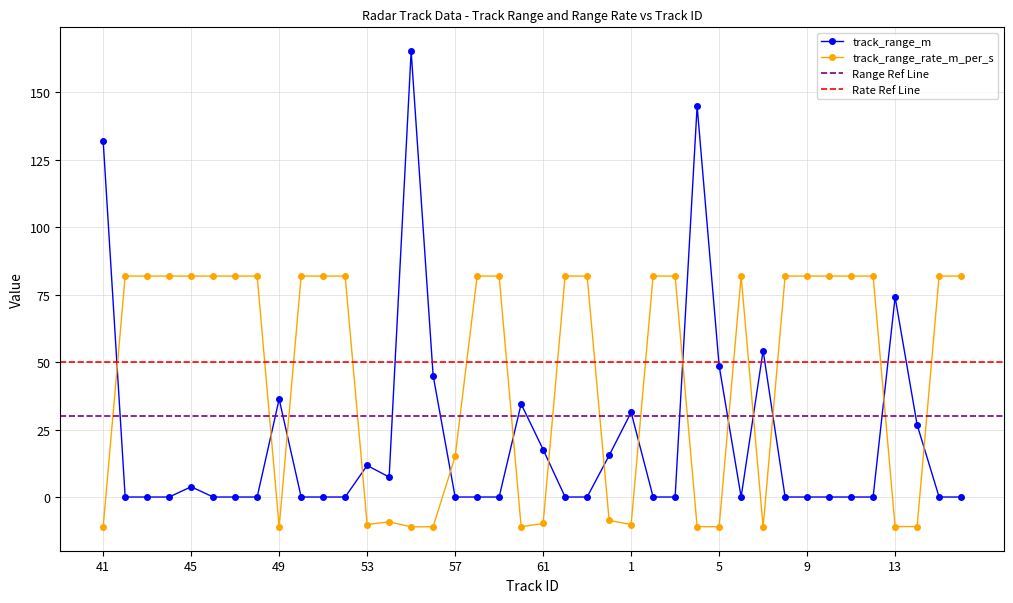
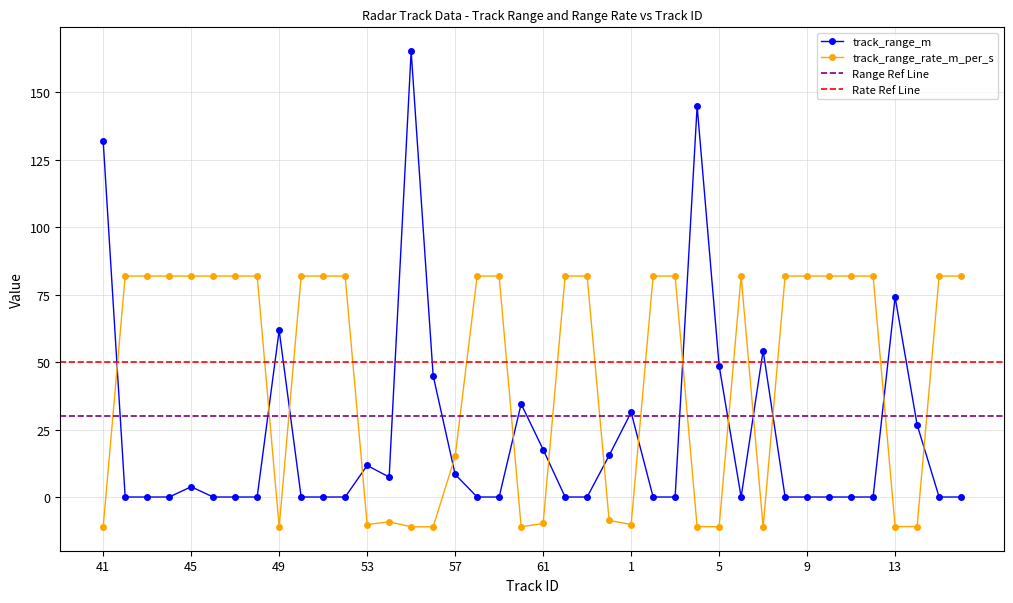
track_range_m, 49: 36 -> 62
track_range_m, 57: 0 -> 8
